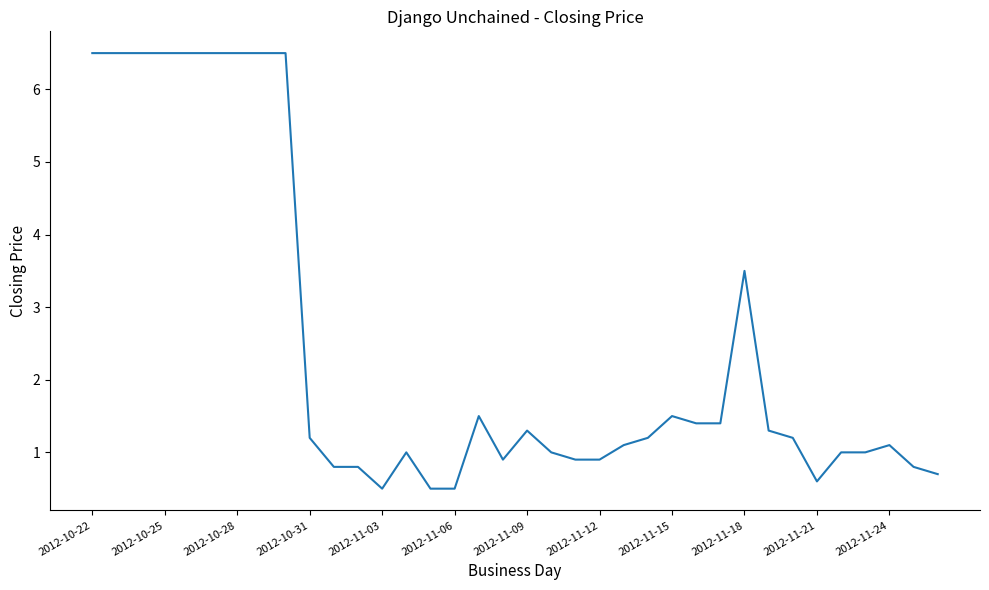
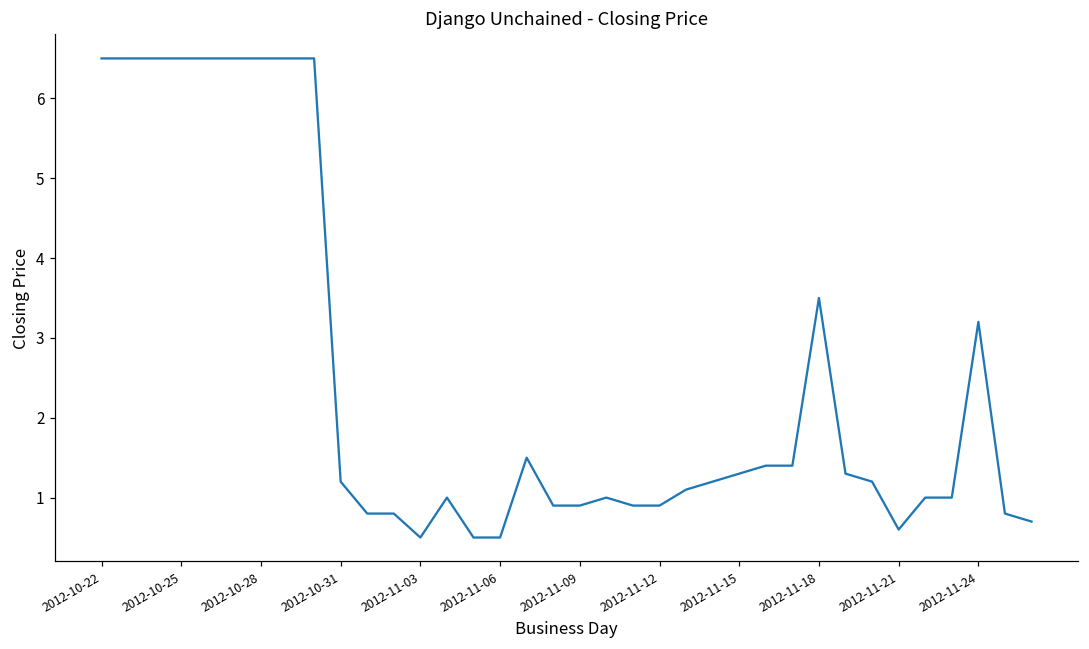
2012-11-09: 1.3 -> 0.9
2012-11-15: 1.5 -> 1.3
2012-11-24: 1.1 -> 3.2
